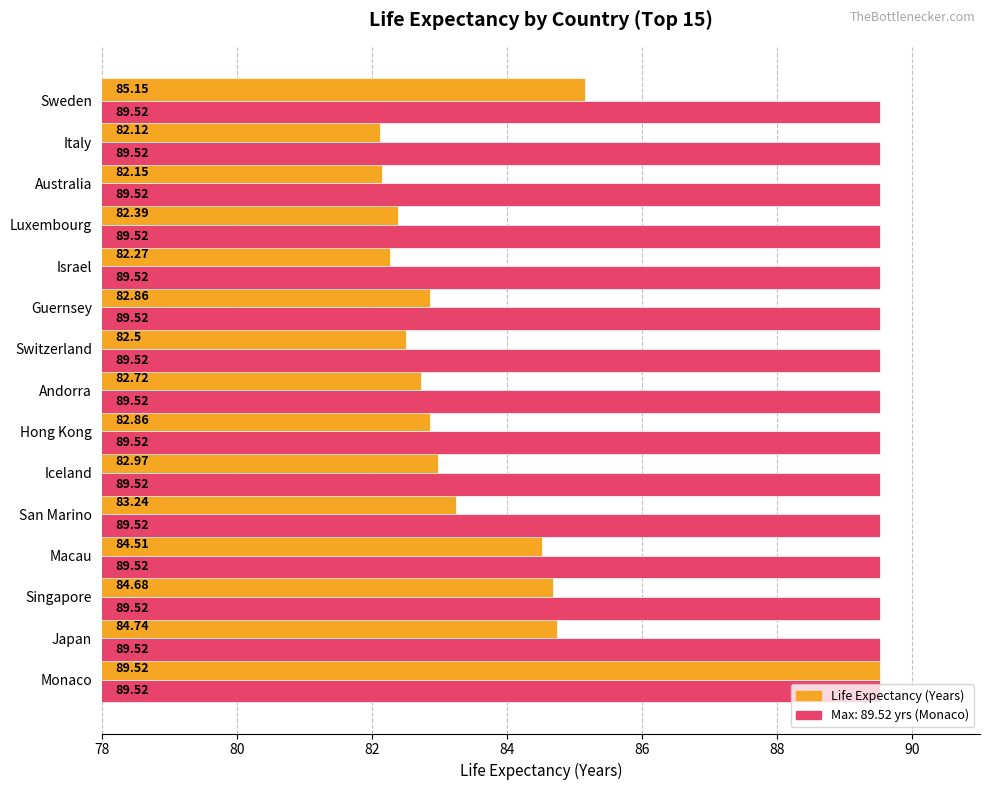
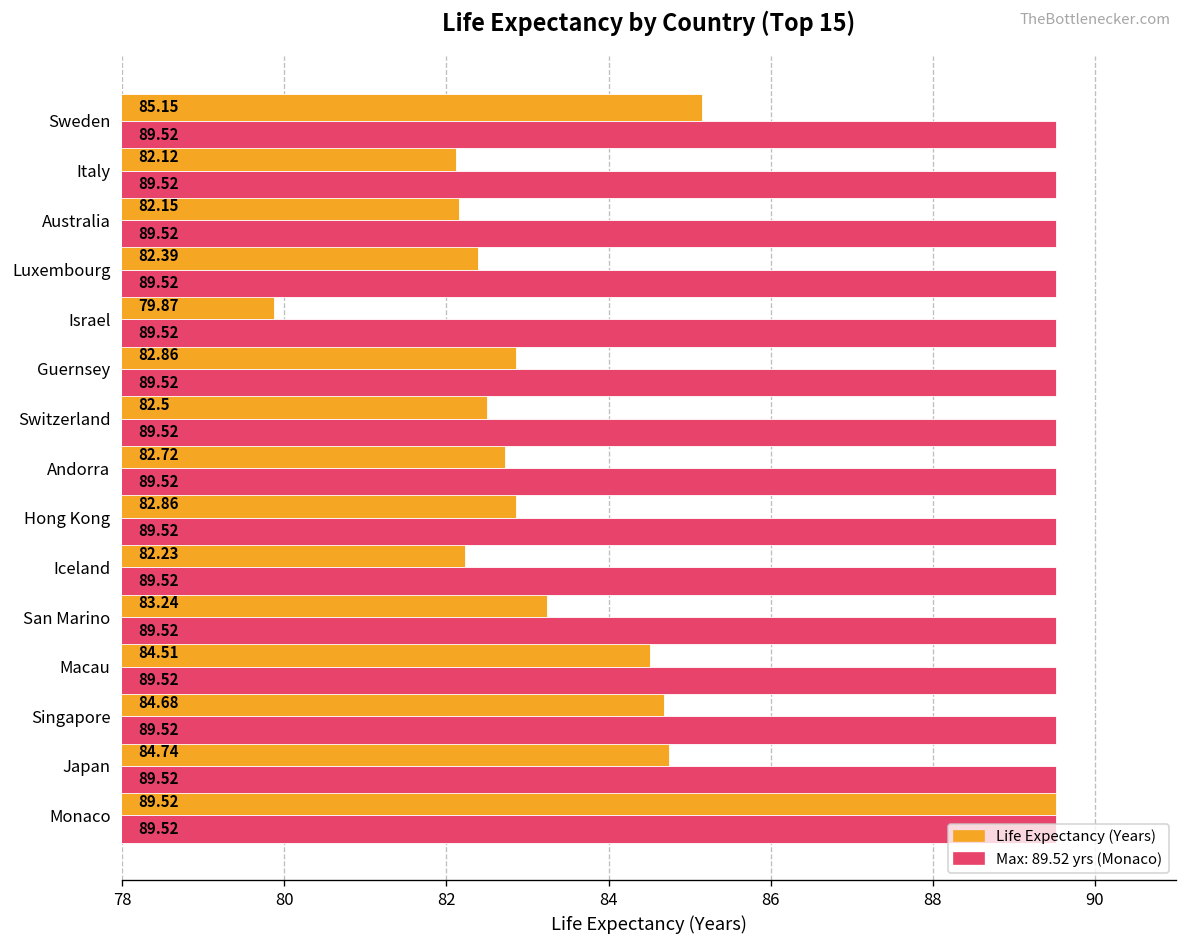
Life Expectancy (Years), Israel: 82.27 -> 79.87
Life Expectancy (Years), Iceland: 82.97 -> 82.23
